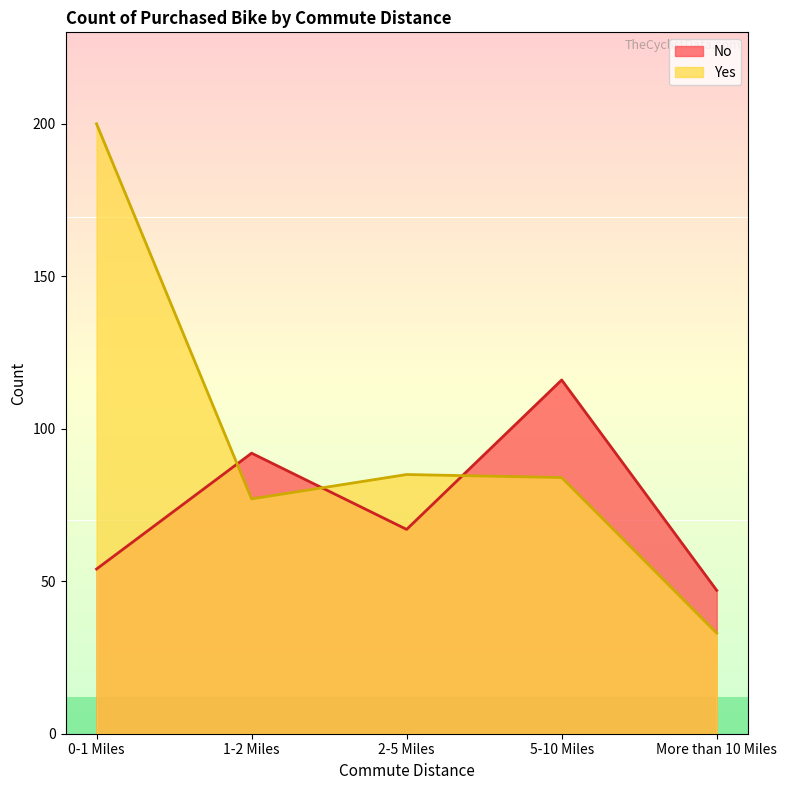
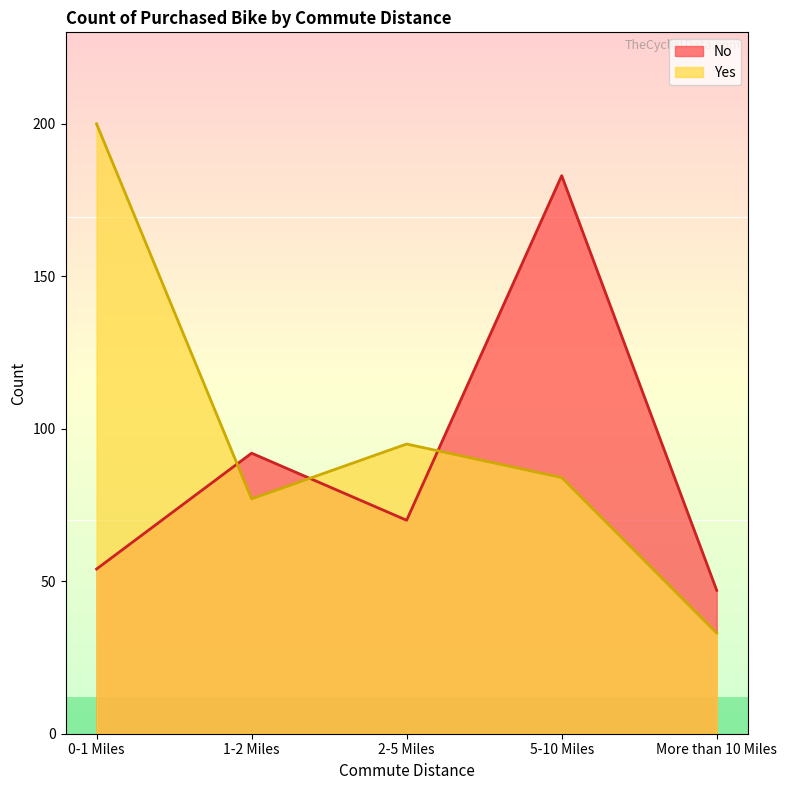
No, 2-5 Miles: 67 -> 70
Yes, 2-5 Miles: 85 -> 95
No, 5-10 Miles: 116 -> 183
